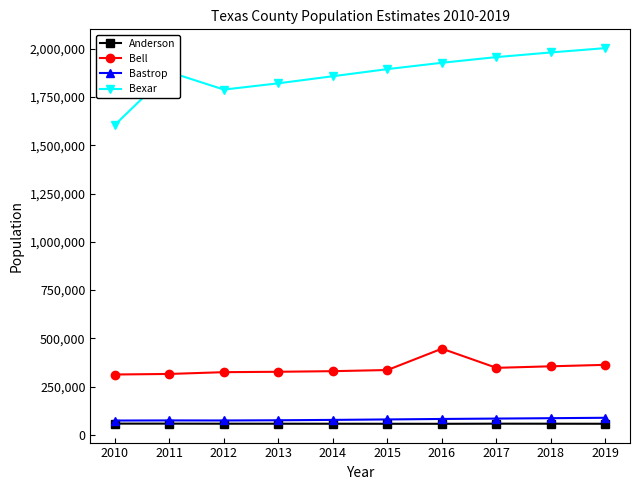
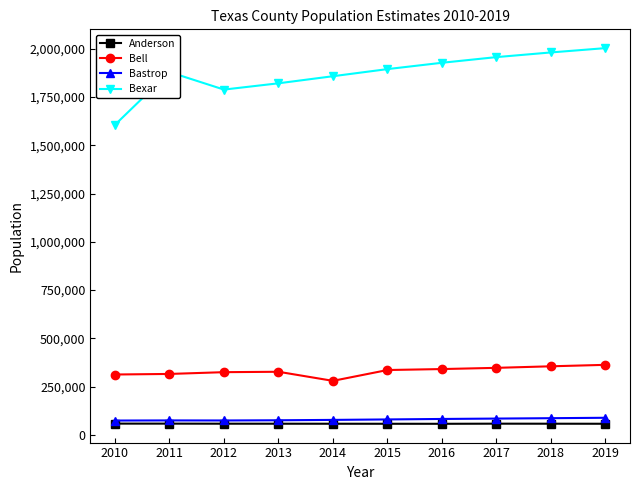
Bell, 2014: 330,000 -> 280,000
Bell, 2016: 450,000 -> 340,000
